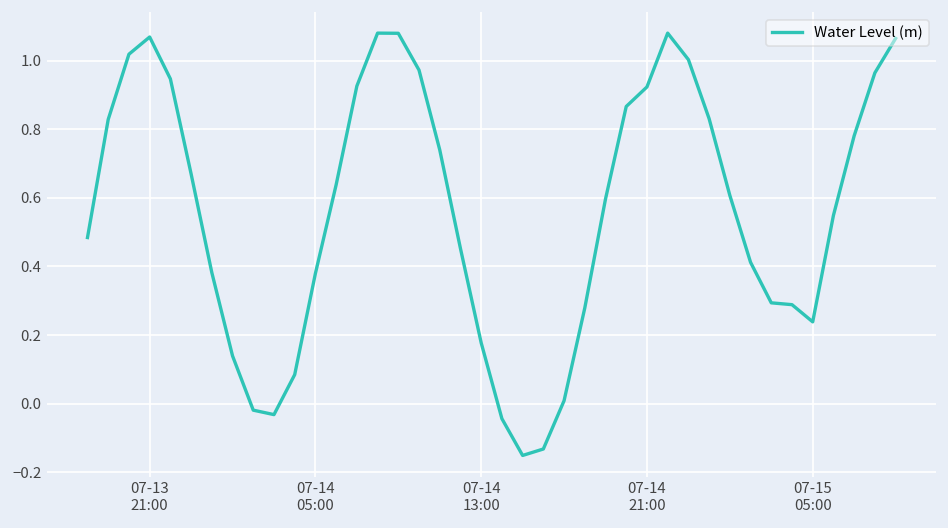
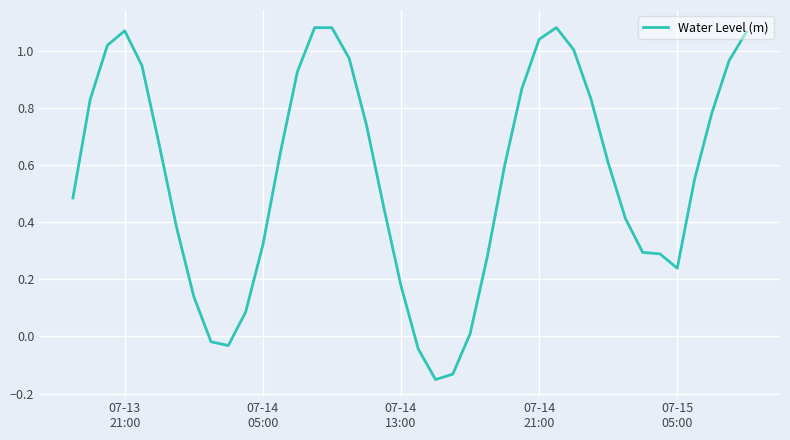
07-14 05:00: 0.38 -> 0.32
07-14 21:00: 0.92 -> 1.04
